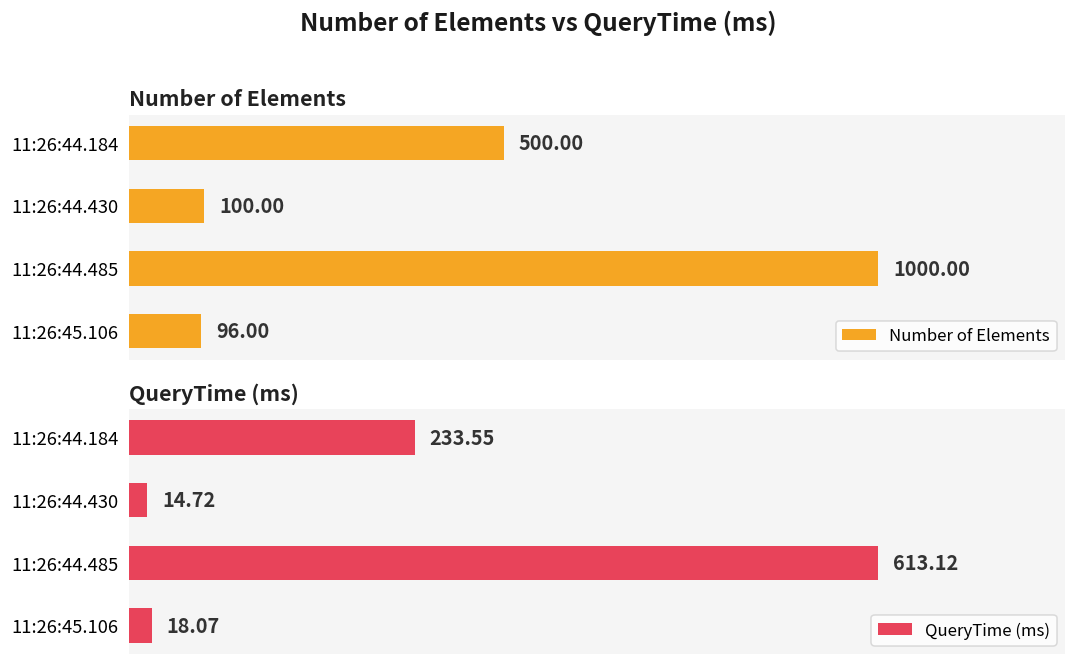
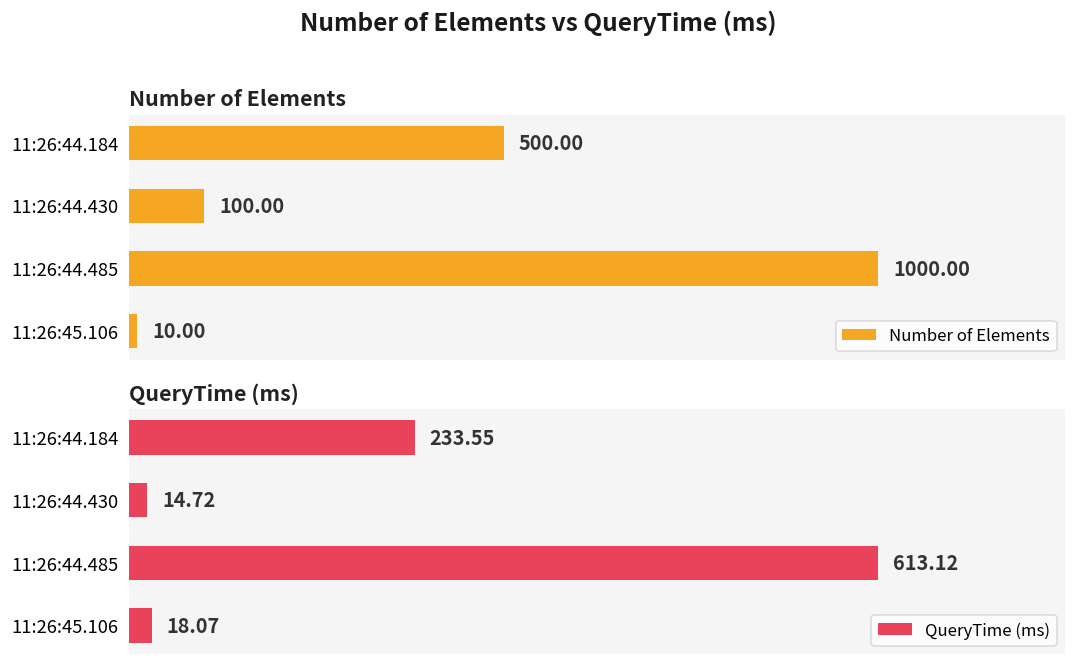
Number of Elements, 11:26:45.106: 96.00 -> 10.00
